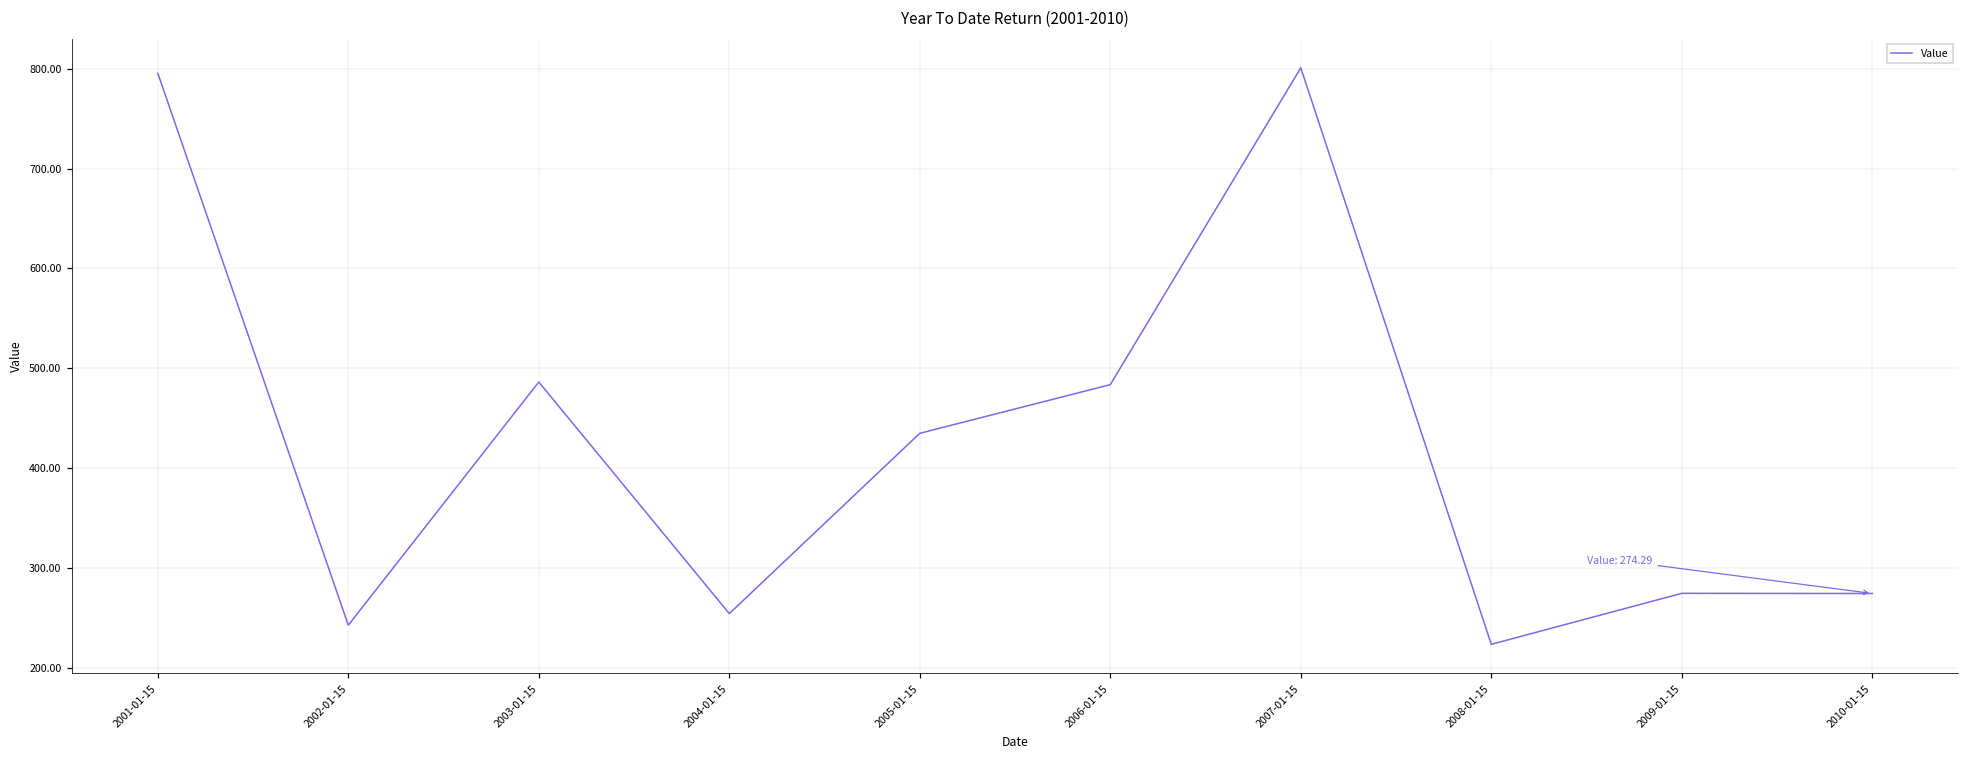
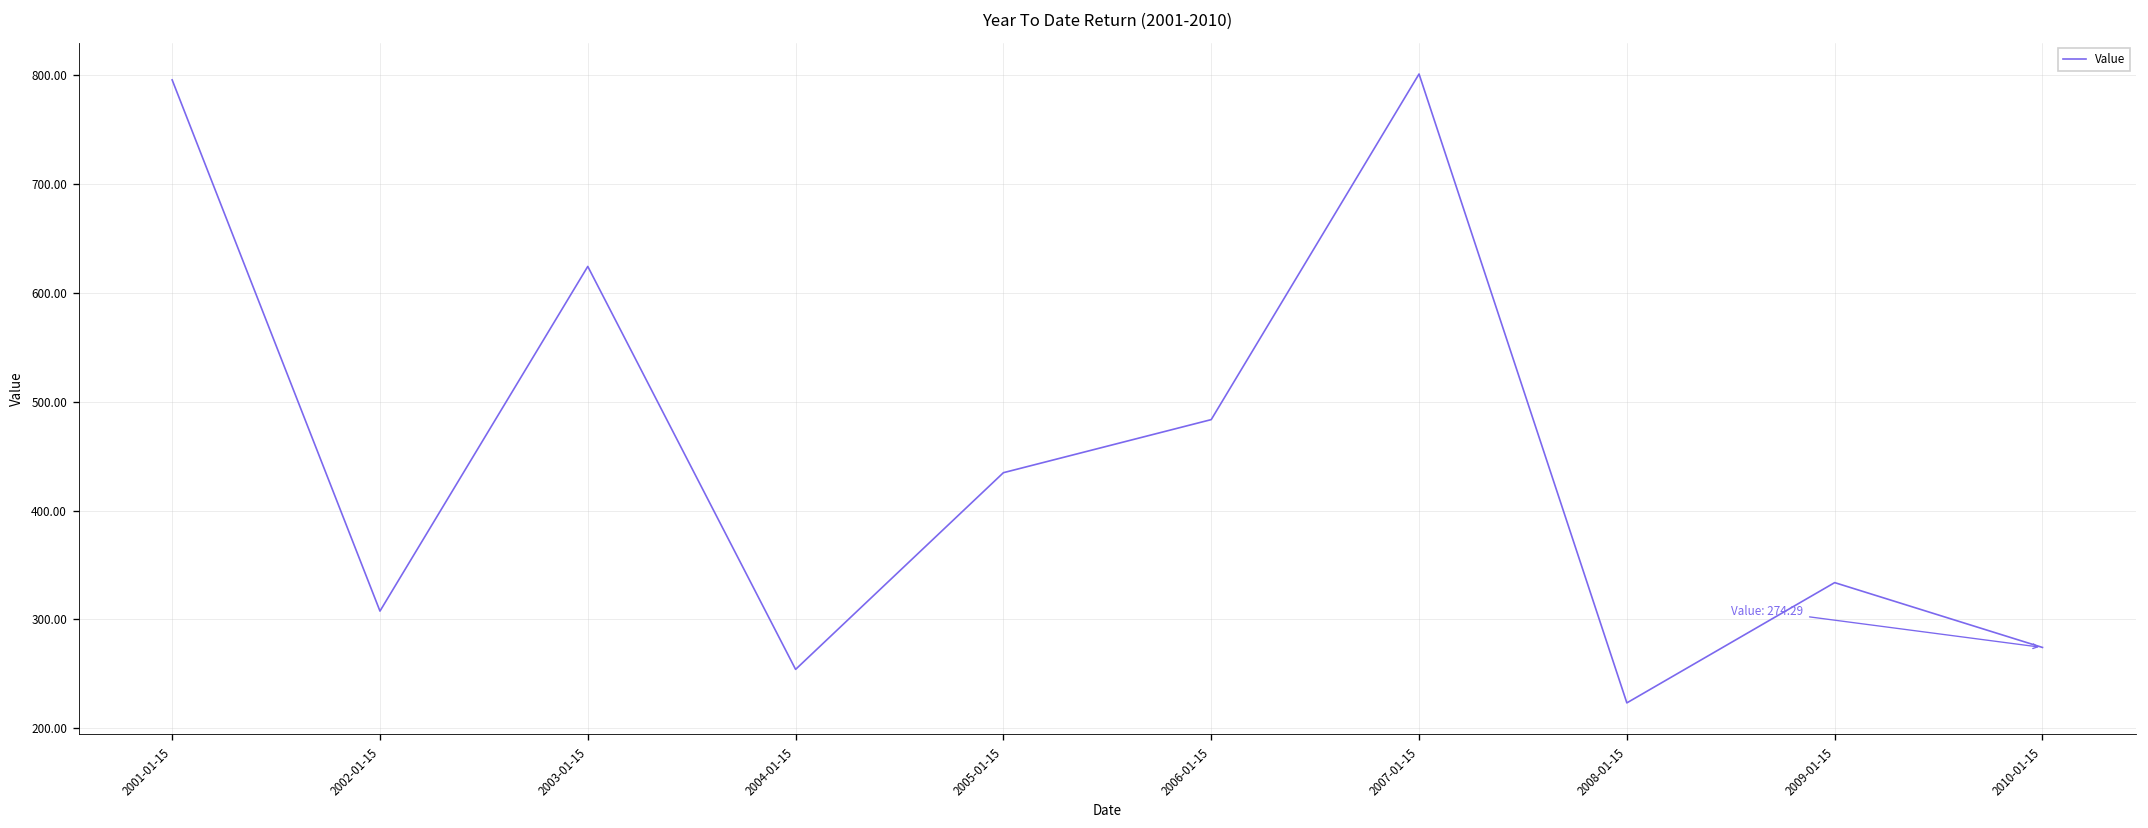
2002-01-15: 240 -> 310
2003-01-15: 490 -> 620
2009-01-15: 270 -> 330
